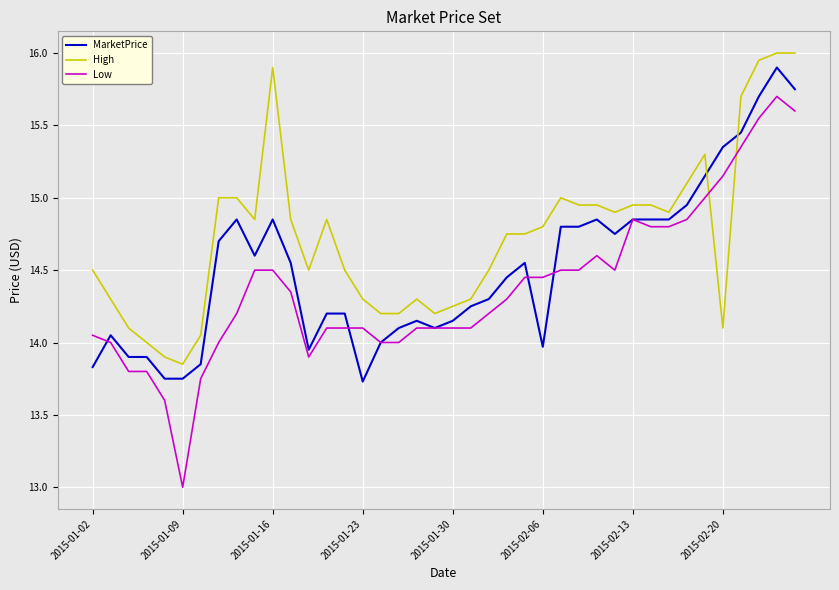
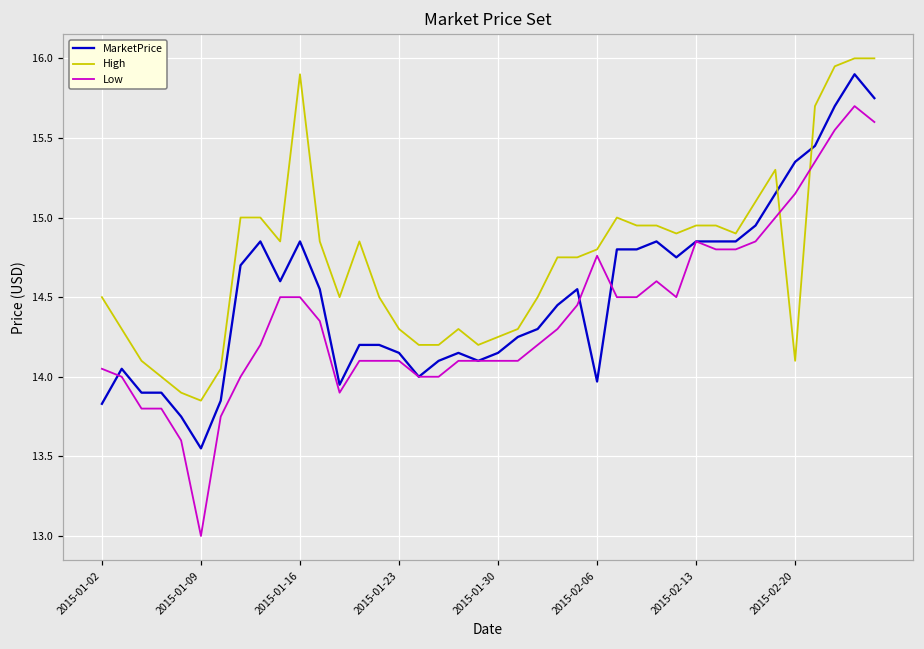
MarketPrice, 2015-01-09: 13.75 -> 13.55
MarketPrice, 2015-01-23: 13.73 -> 14.15
Low, 2015-02-06: 14.45 -> 14.76
